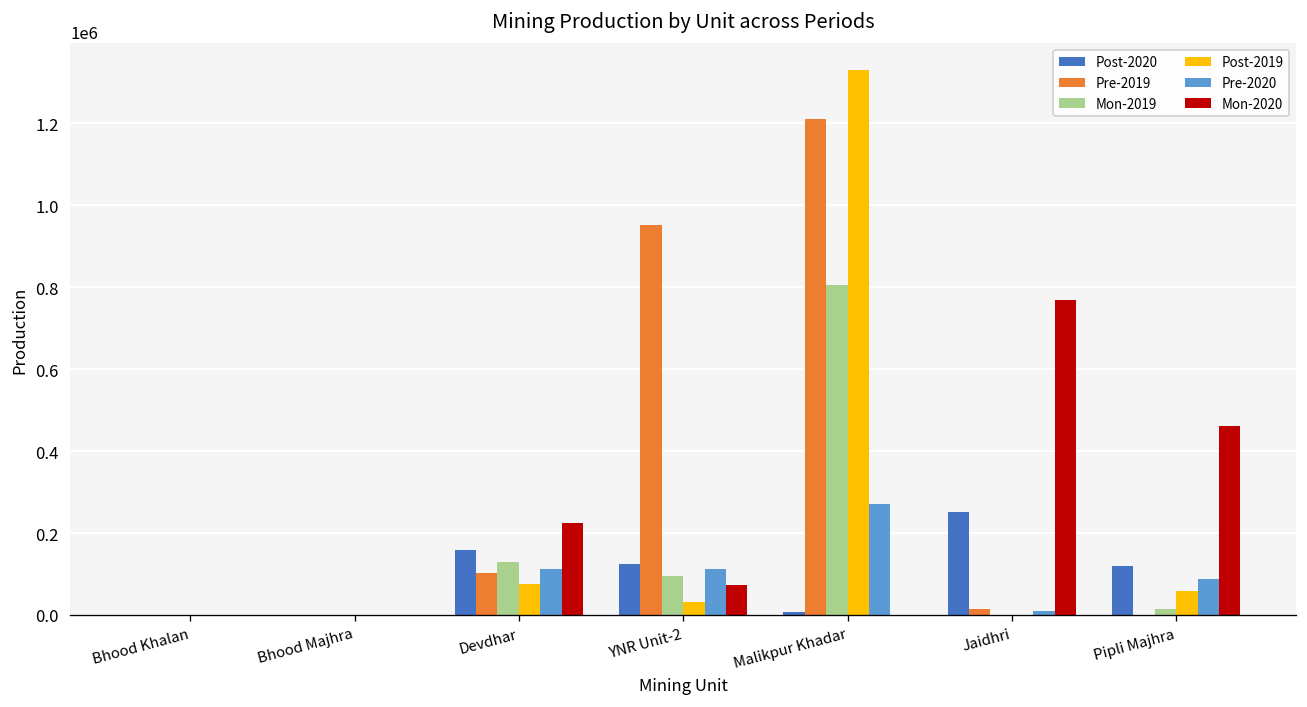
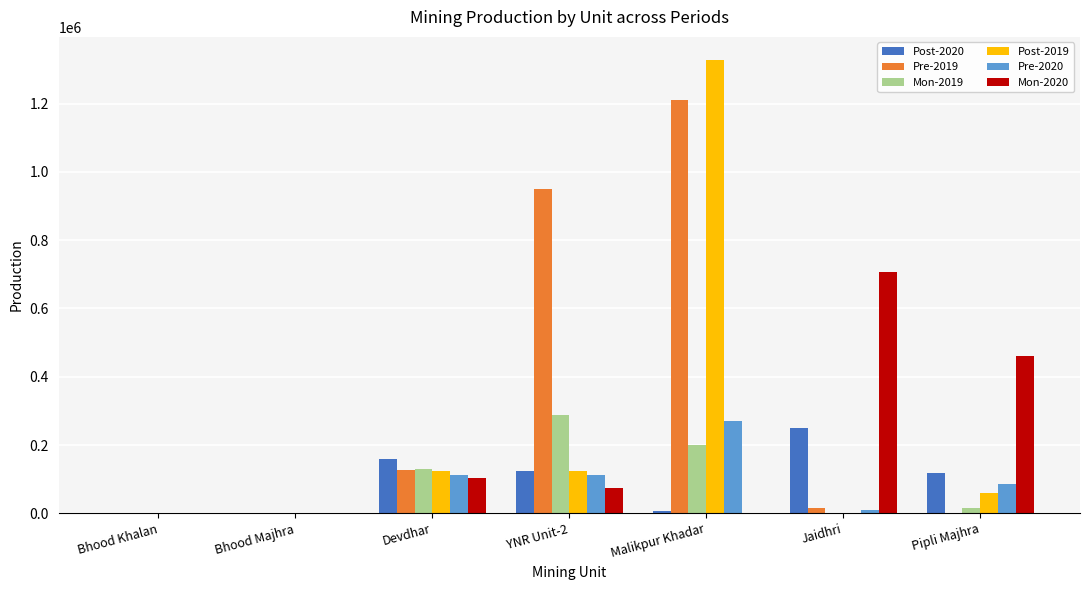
Pre-2019, Devdhar: 100000 -> 130000
Post-2019, Devdhar: 70000 -> 120000
Mon-2020, Devdhar: 230000 -> 100000
Mon-2019, YNR Unit-2: 100000 -> 290000
Post-2019, YNR Unit-2: 30000 -> 120000
Mon-2019, Malikpur Khadar: 810000 -> 200000
Mon-2020, Jaidhri: 770000 -> 710000
